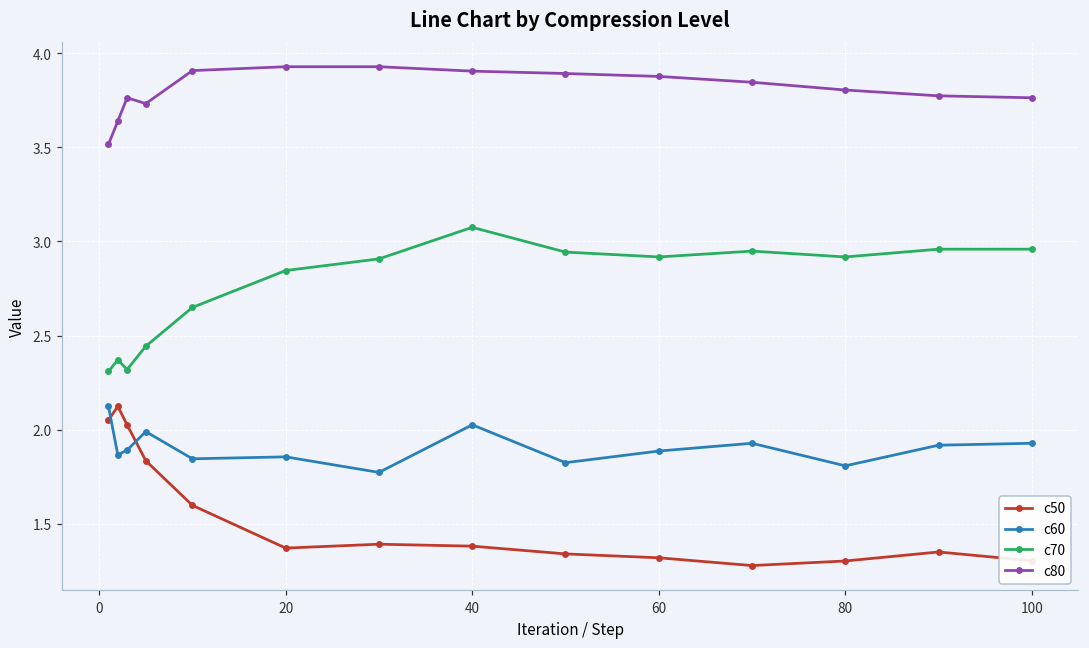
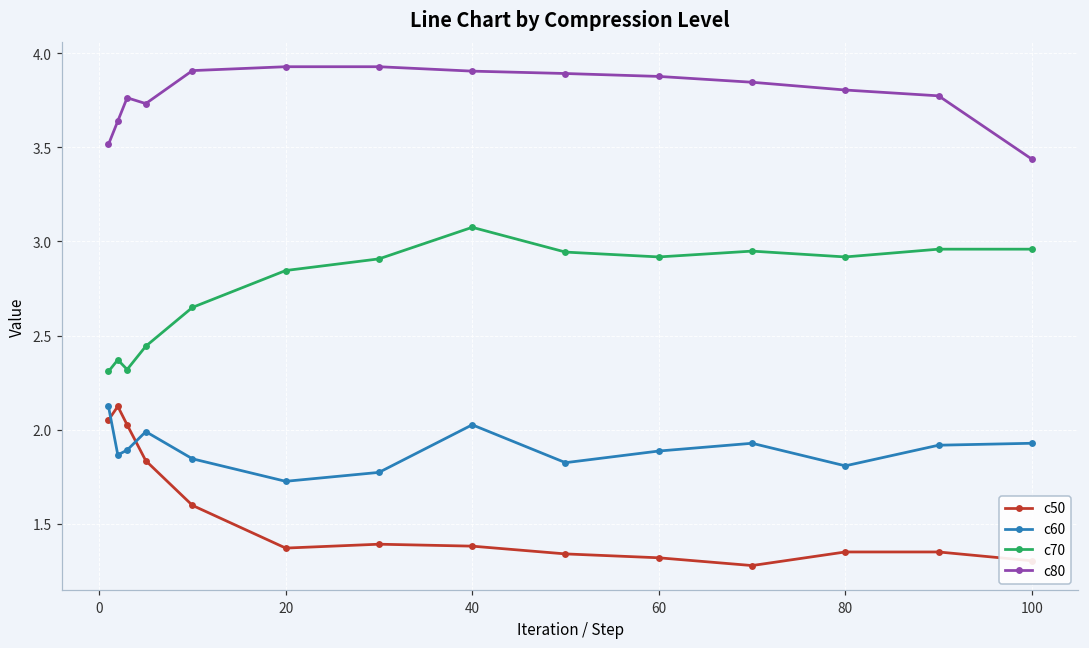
c60, 20: 1.86 -> 1.73
c50, 80: 1.30 -> 1.35
c80, 100: 3.76 -> 3.44
